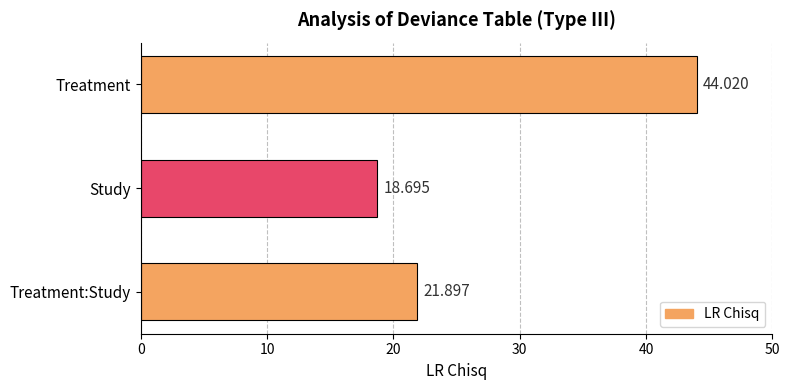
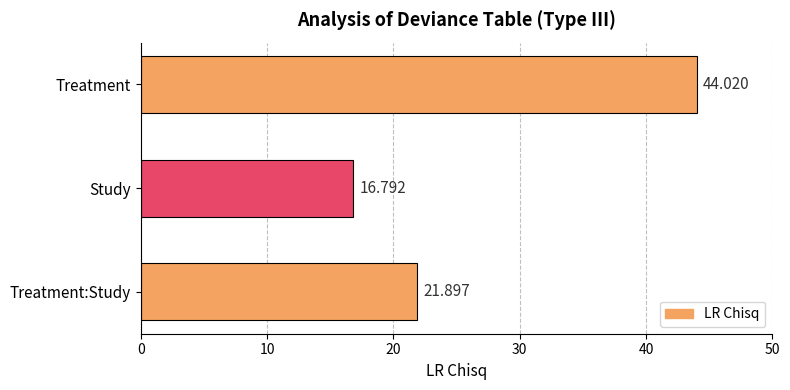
Study: 18.695 -> 16.792
